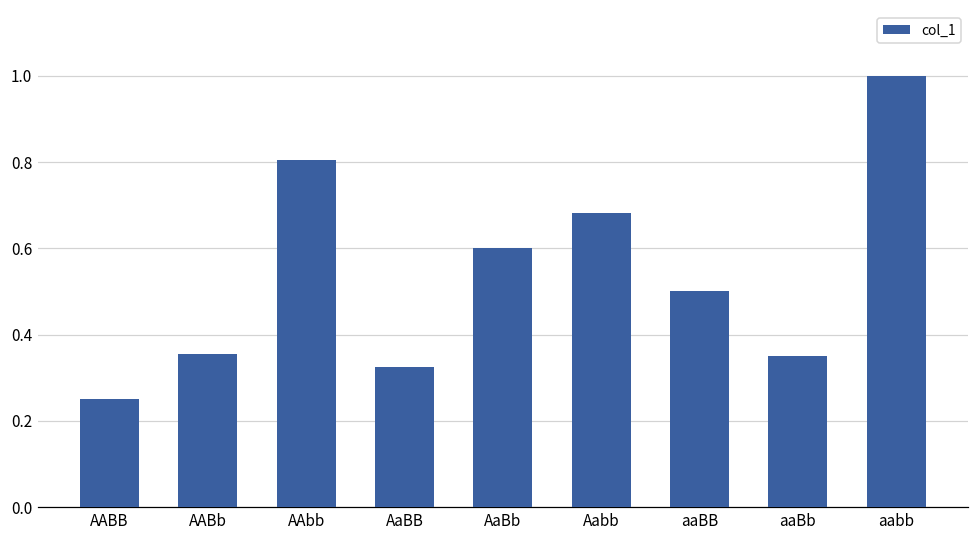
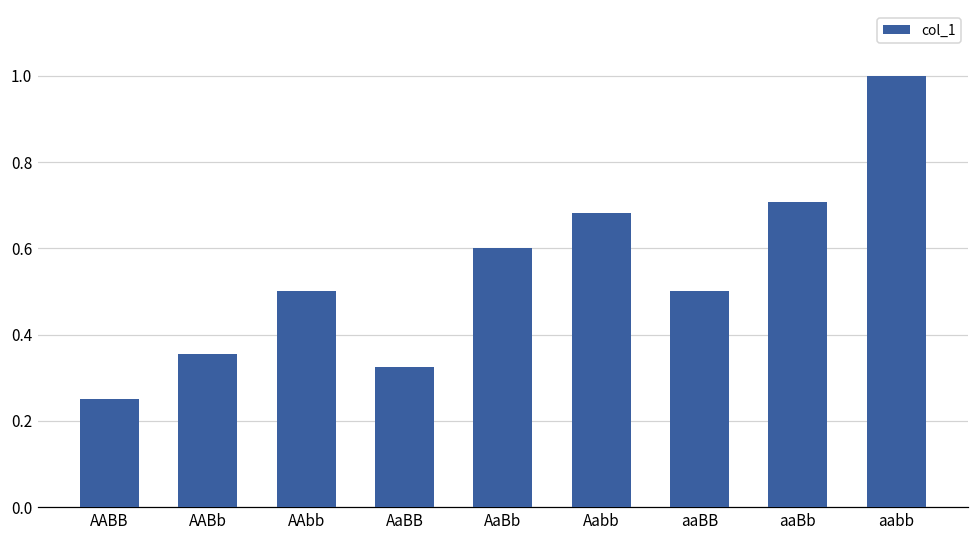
AAbb: 0.80 -> 0.50
aaBb: 0.35 -> 0.71
